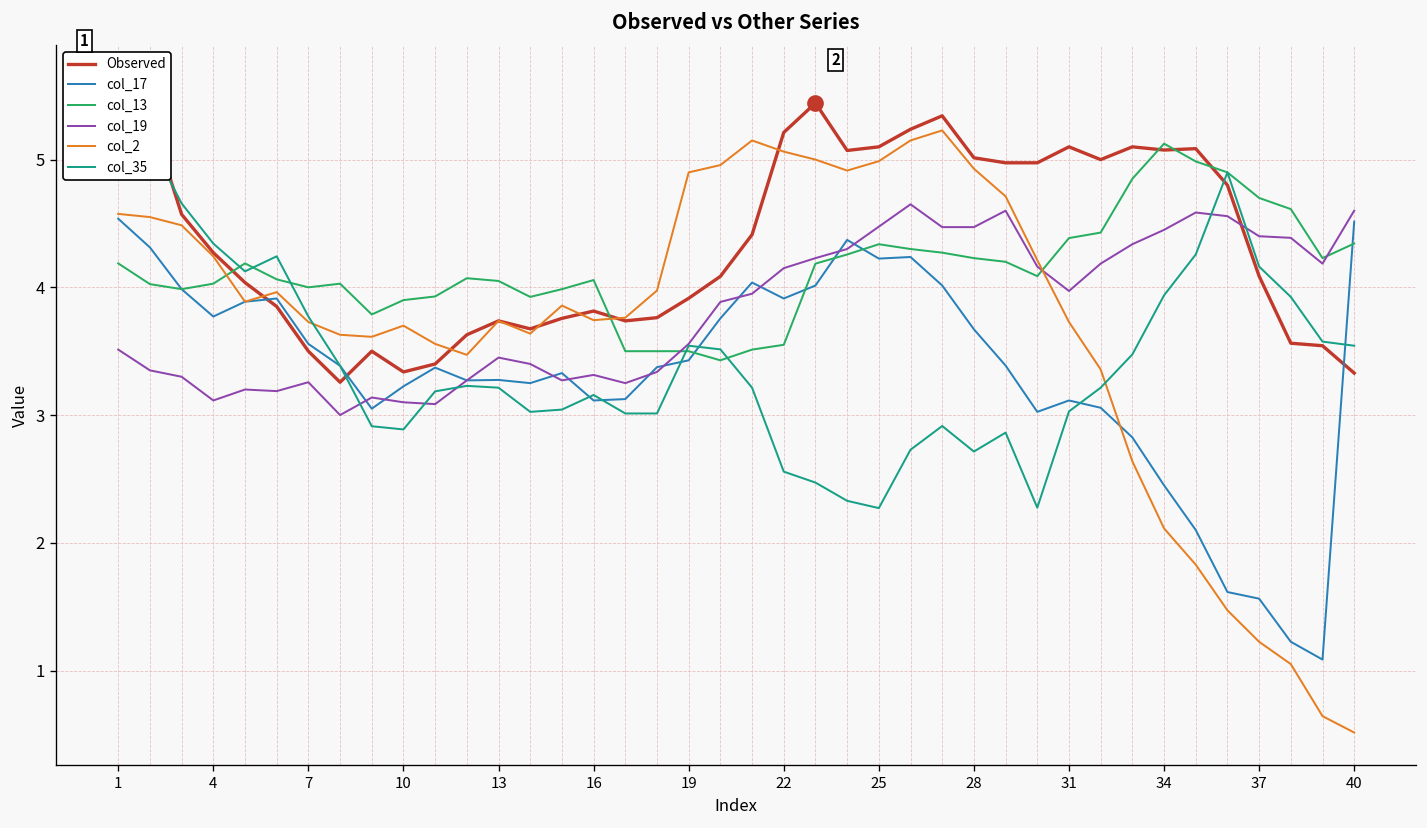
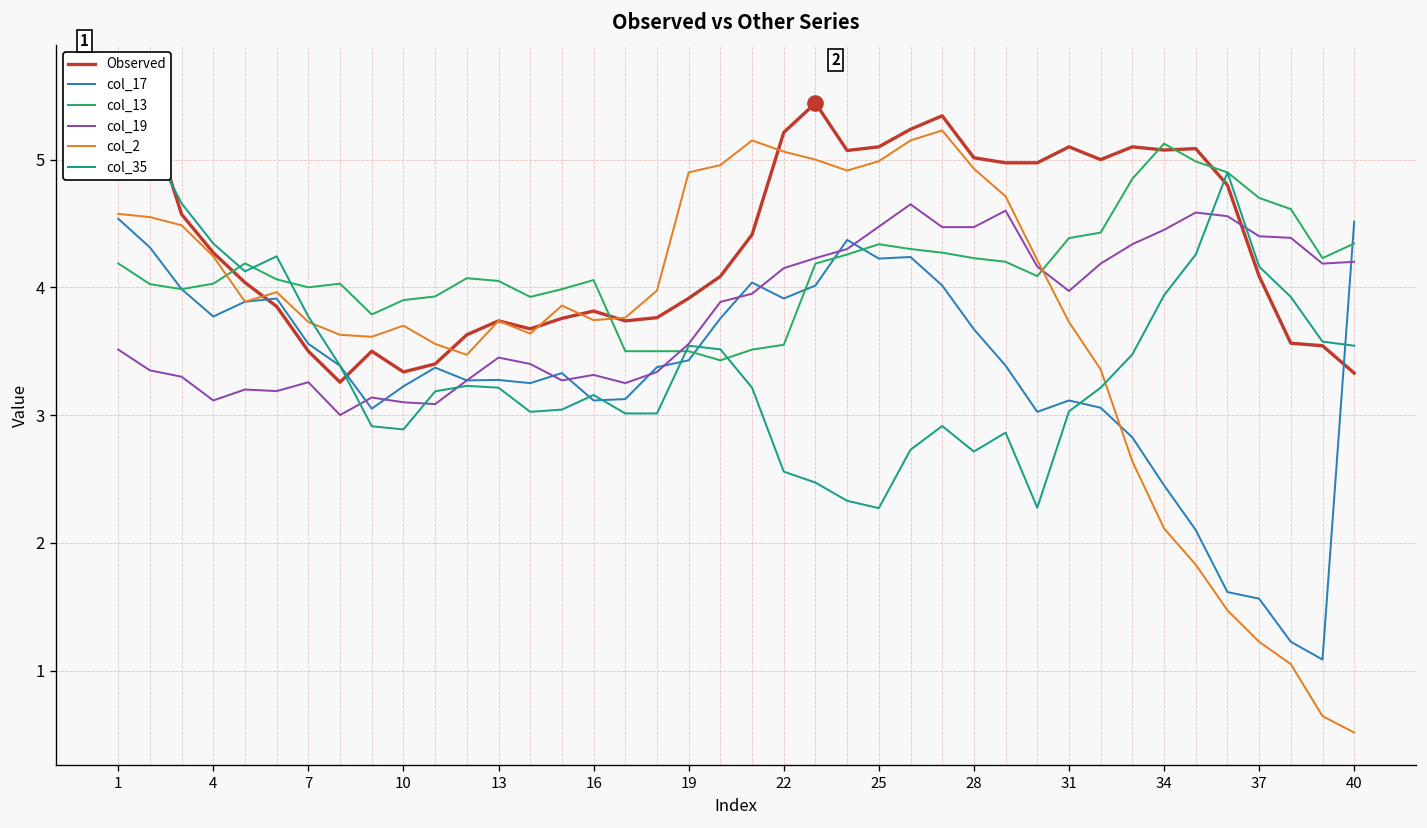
col_19, 40: 4.6 -> 4.2
